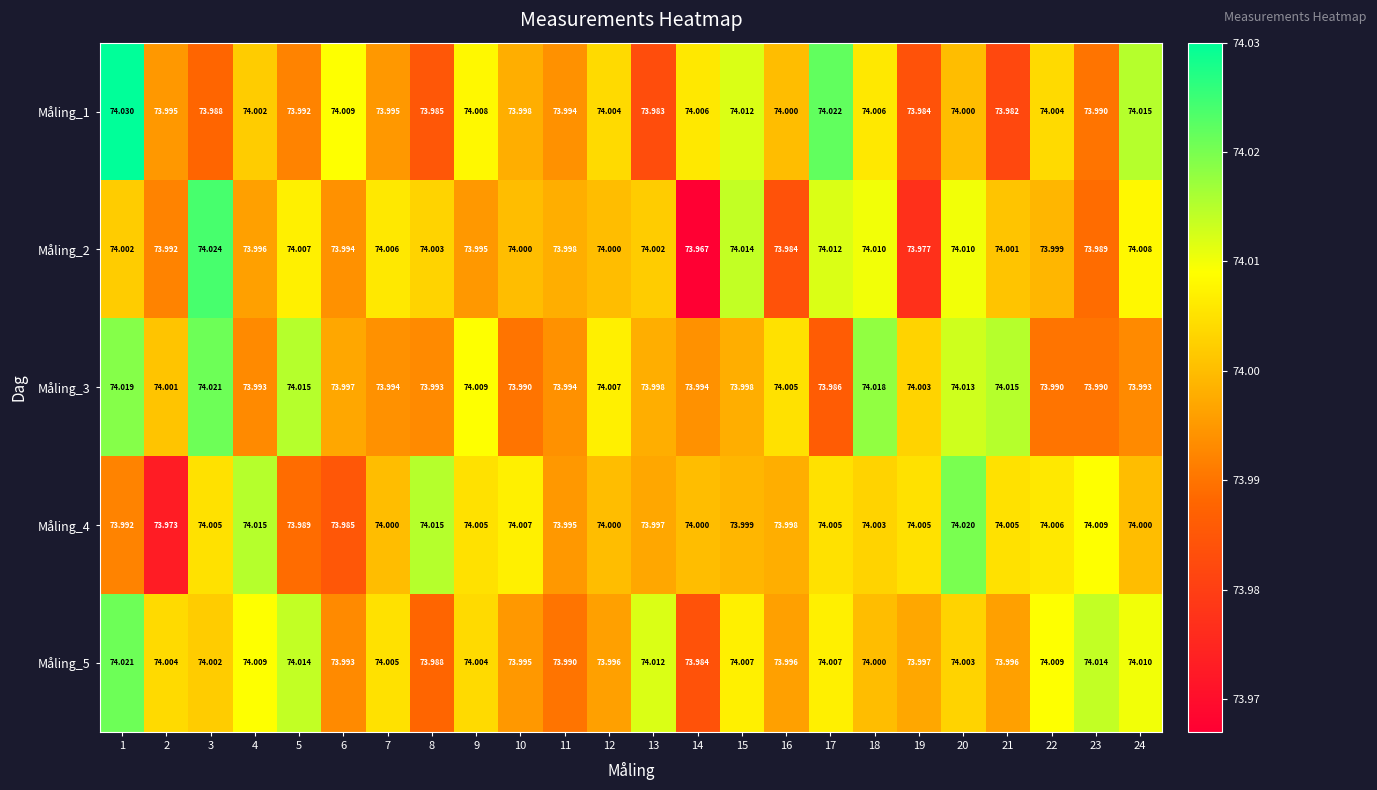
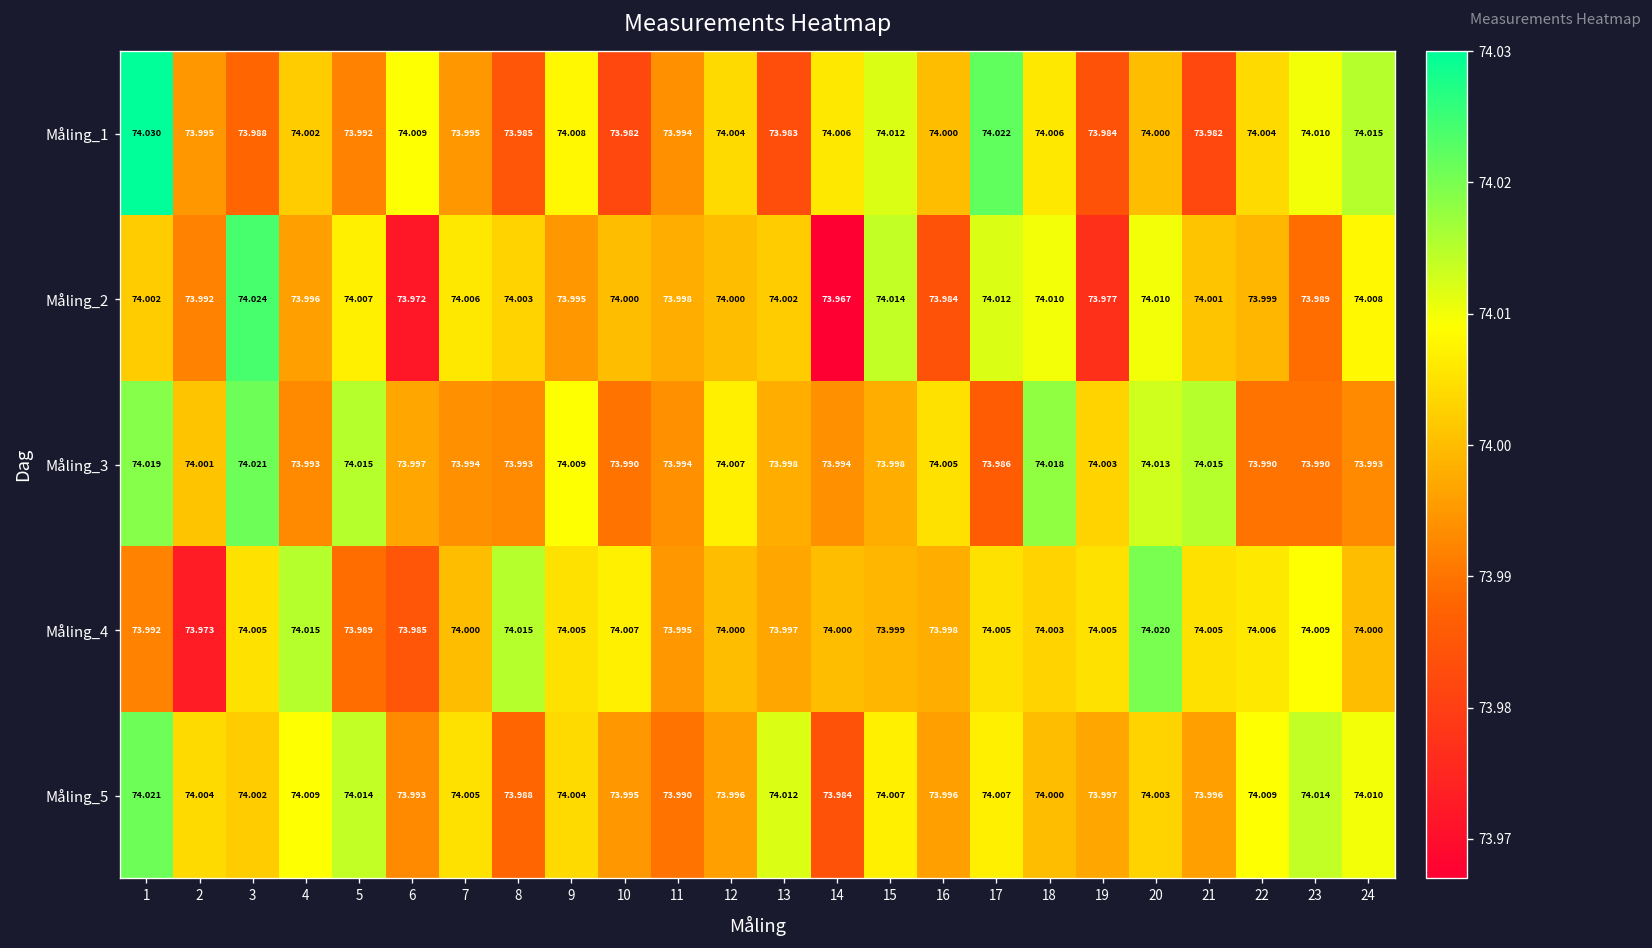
Måling_1, 10: 73.998 -> 73.982
Måling_1, 23: 73.990 -> 74.010
Måling_2, 6: 73.994 -> 73.972
